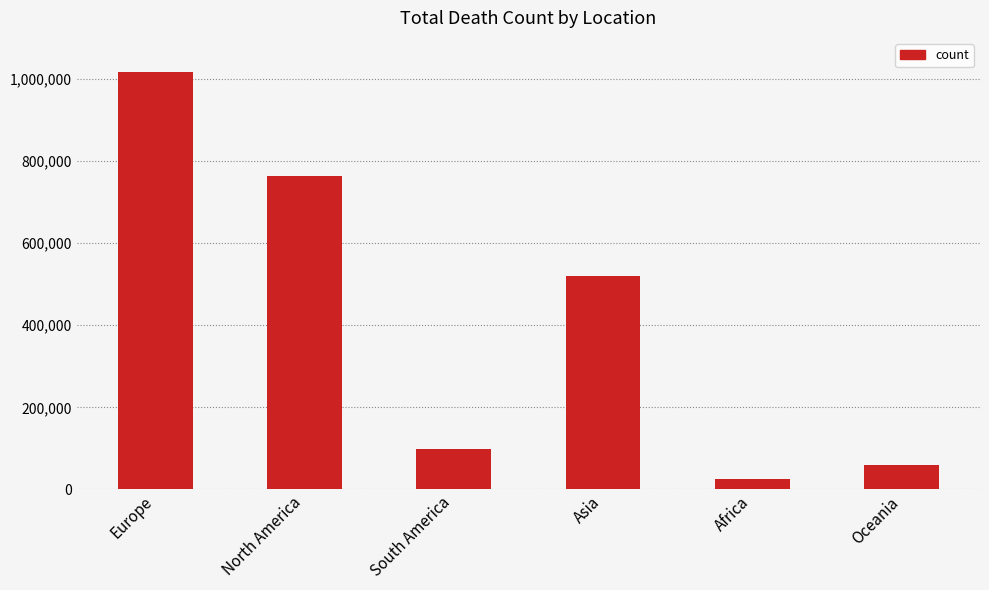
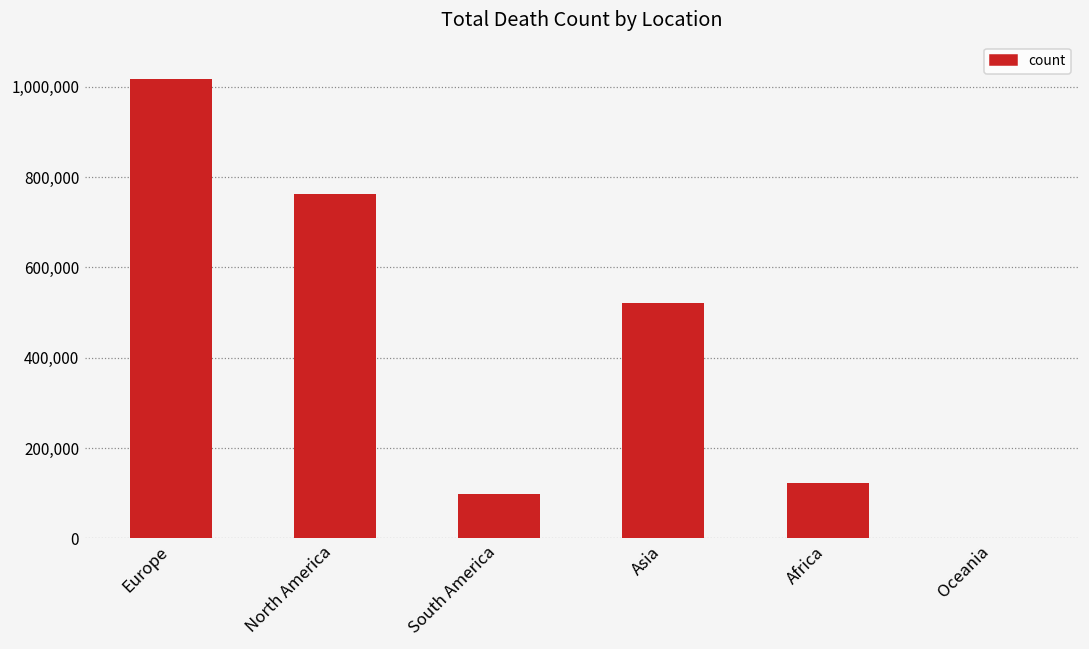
Africa: 30,000 -> 120,000
Oceania: 60,000 -> 0
